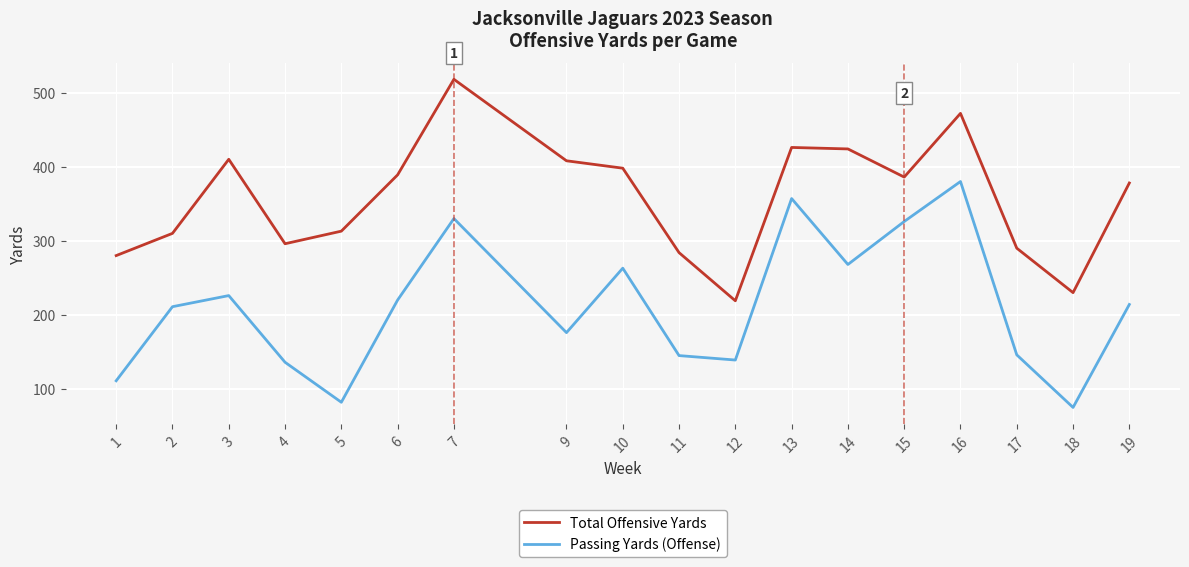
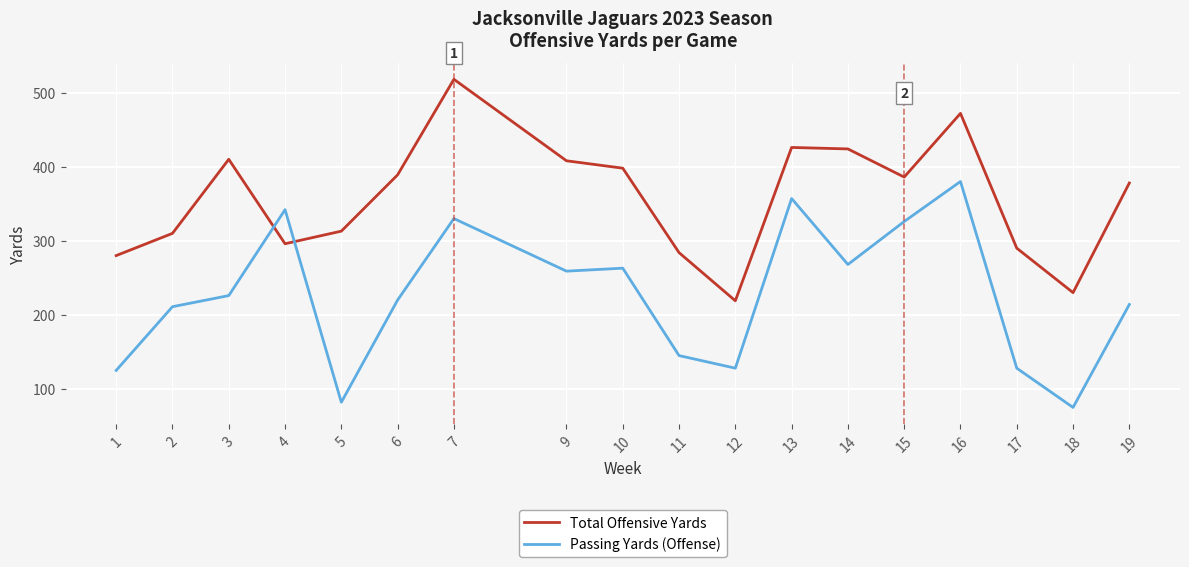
Passing Yards (Offense), 1: 110 -> 130
Passing Yards (Offense), 4: 140 -> 340
Passing Yards (Offense), 9: 180 -> 260
Passing Yards (Offense), 12: 140 -> 130
Passing Yards (Offense), 17: 150 -> 130
